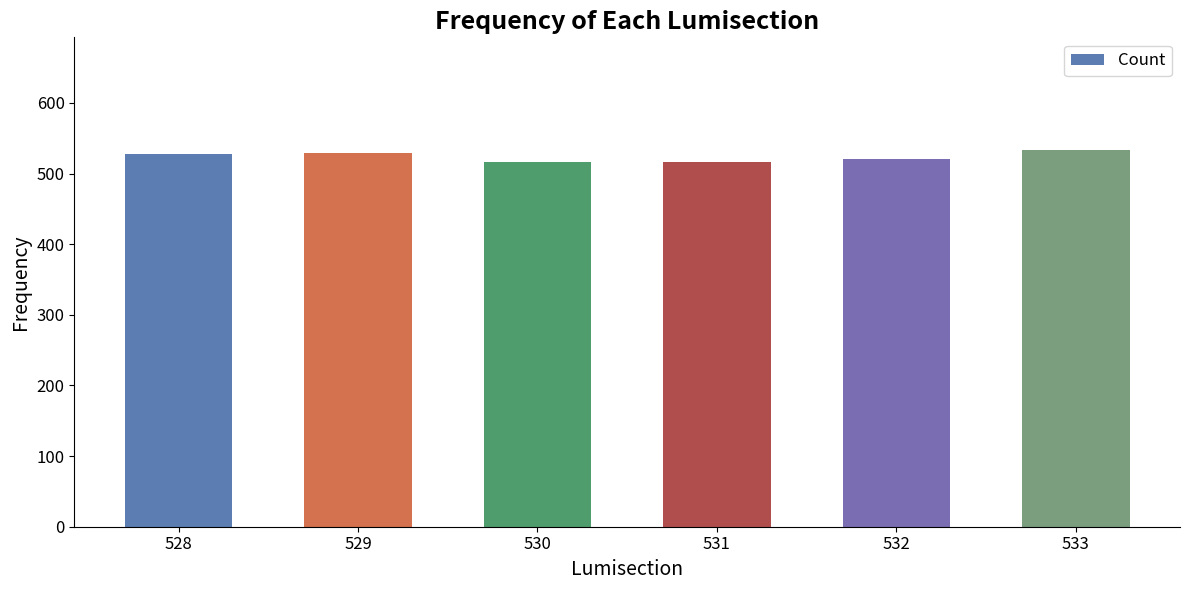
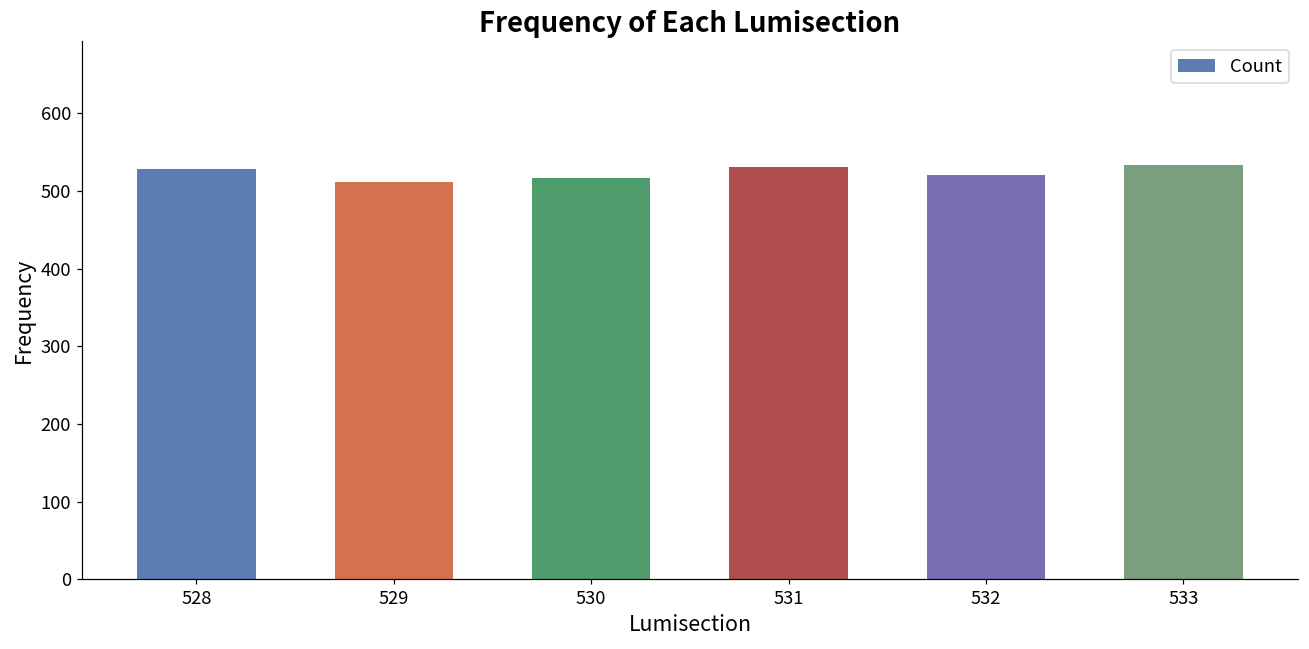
529: 530 -> 510
531: 520 -> 530
